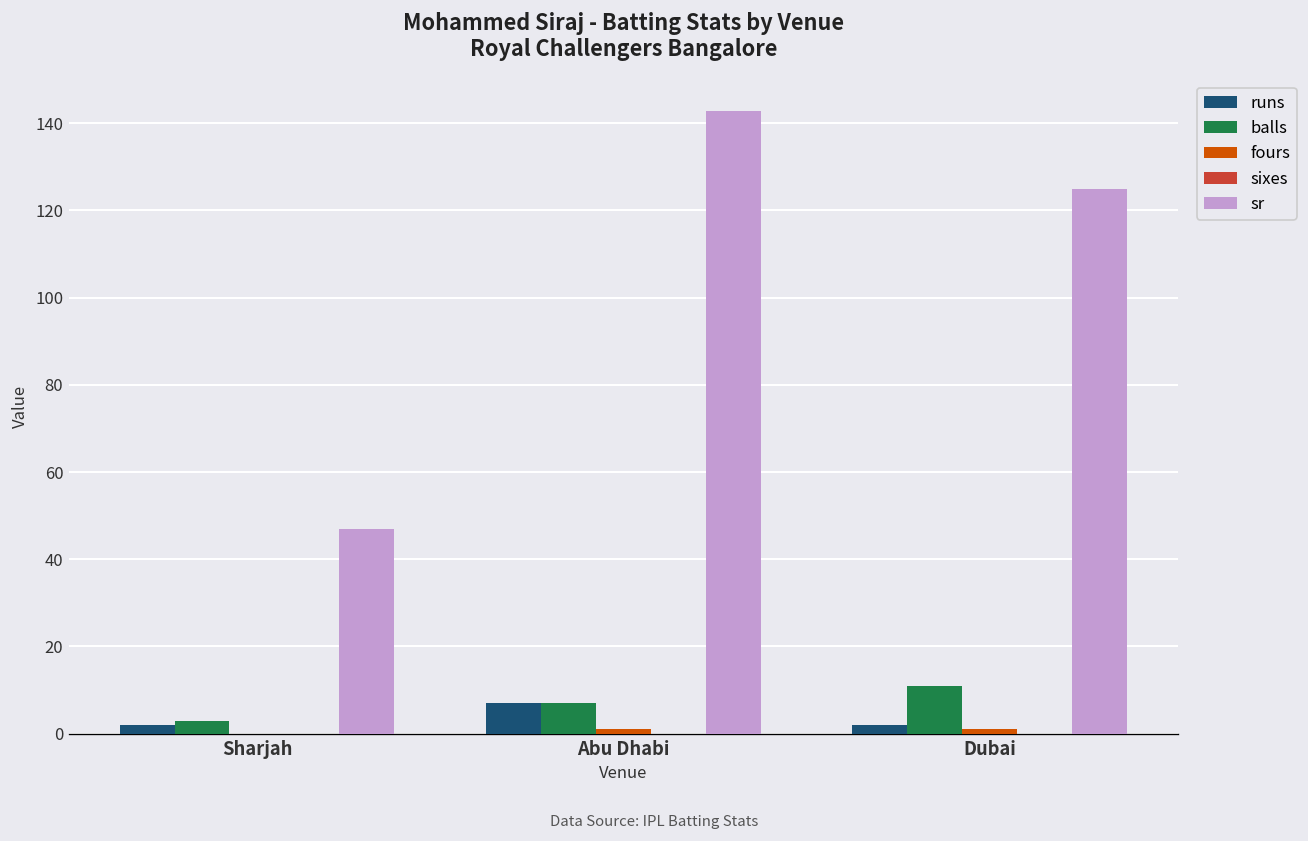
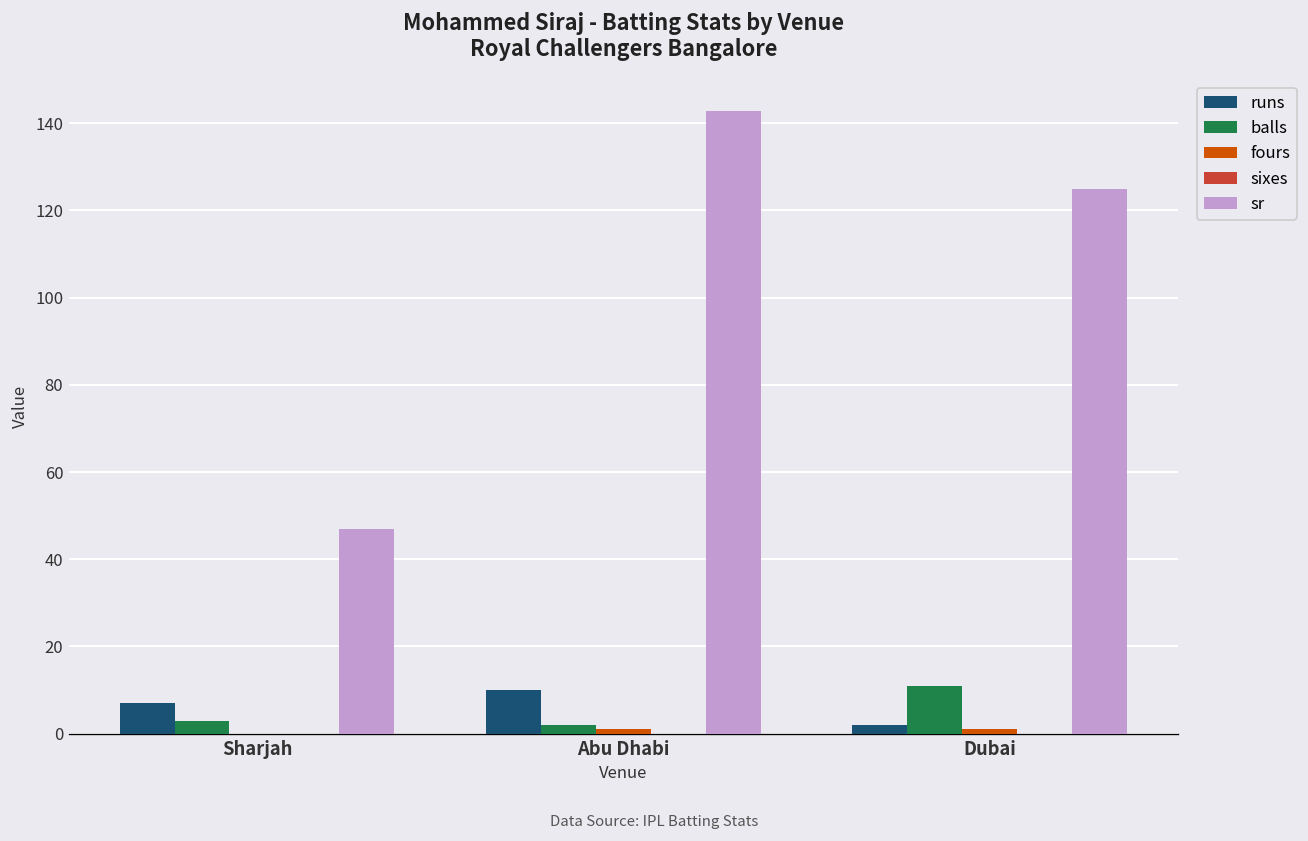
runs, Sharjah: 2 -> 7
runs, Abu Dhabi: 7 -> 10
balls, Abu Dhabi: 7 -> 2
